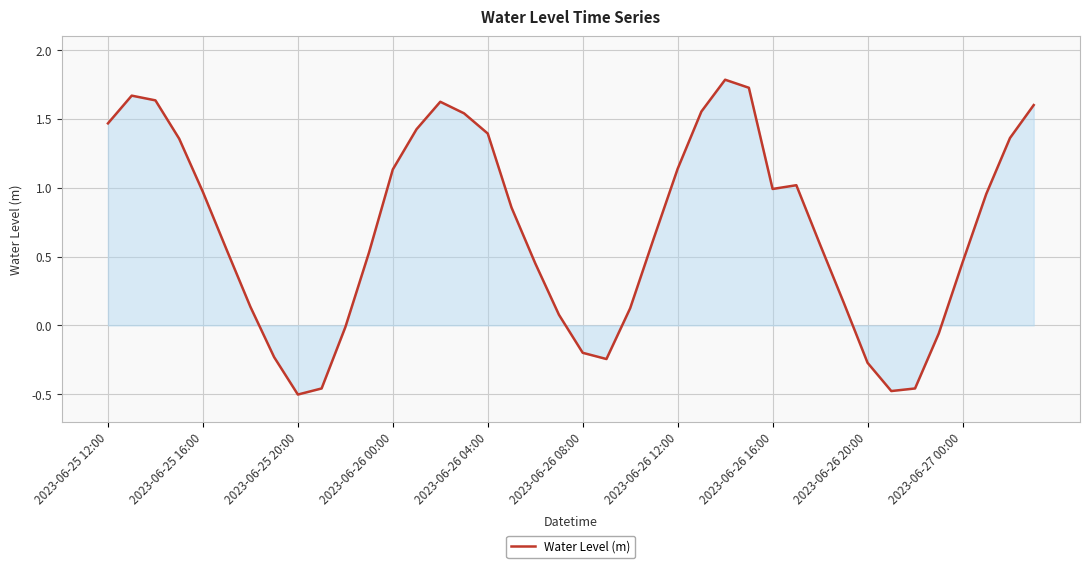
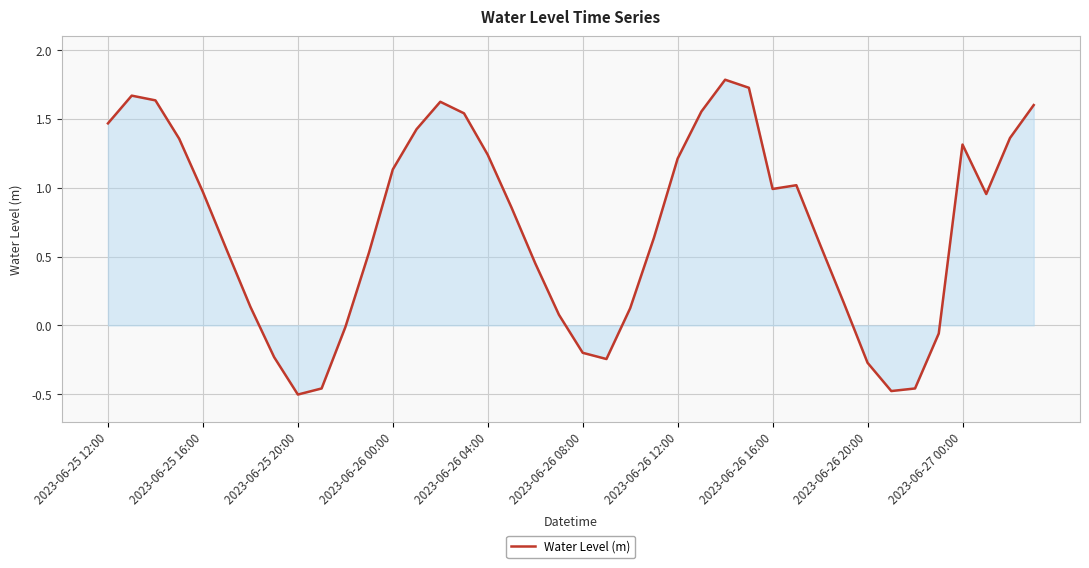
Water Level (m), 2023-06-26 04:00: 1.39 -> 1.24
Water Level (m), 2023-06-26 12:00: 1.14 -> 1.21
Water Level (m), 2023-06-27 00:00: 0.46 -> 1.31
